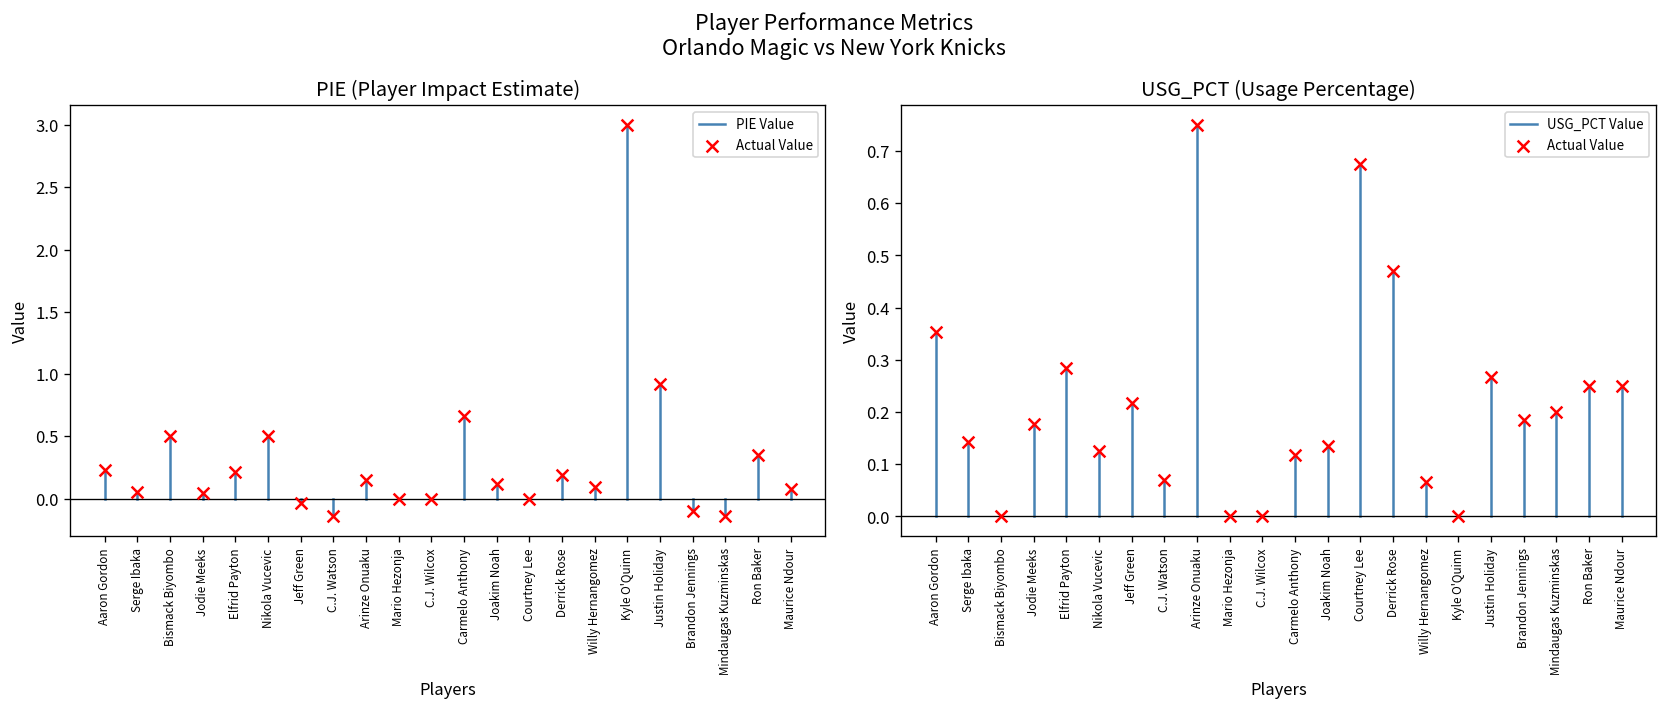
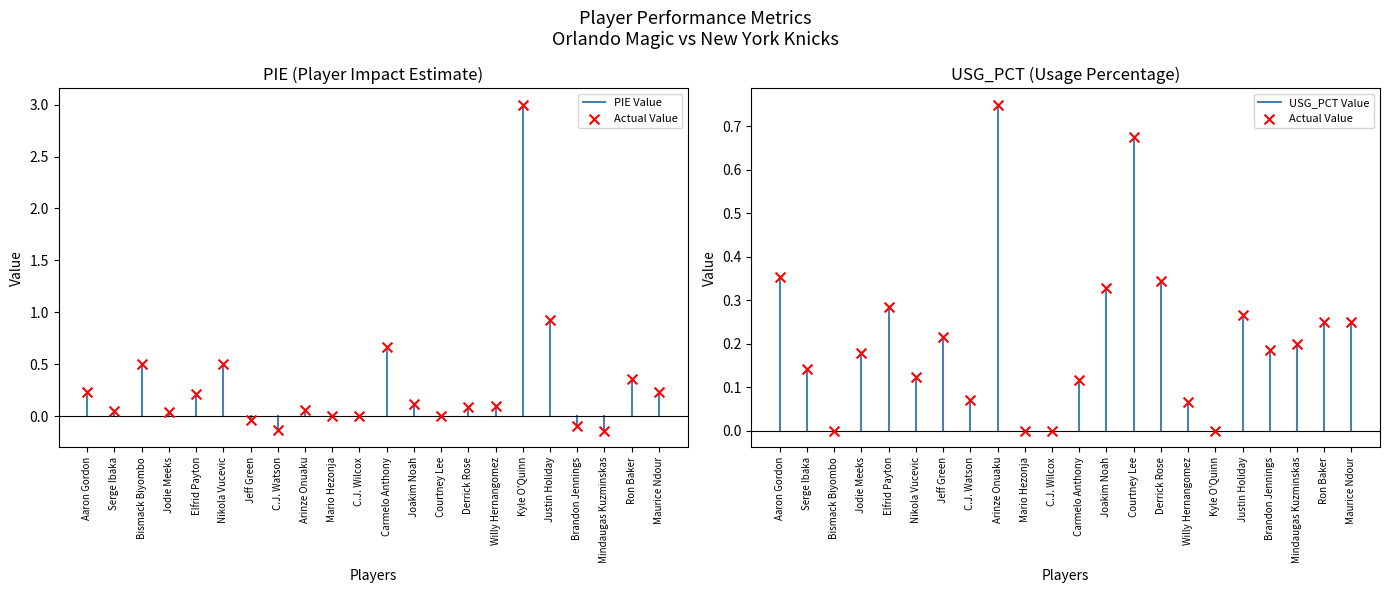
PIE (Player Impact Estimate), Actual Value, Arinze Onuaku: 0.15 -> 0.06
PIE (Player Impact Estimate), Actual Value, Derrick Rose: 0.19 -> 0.08
PIE (Player Impact Estimate), Actual Value, Maurice Ndour: 0.08 -> 0.24
USG_PCT (Usage Percentage), Actual Value, Joakim Noah: 0.14 -> 0.33
USG_PCT (Usage Percentage), Actual Value, Derrick Rose: 0.47 -> 0.35
